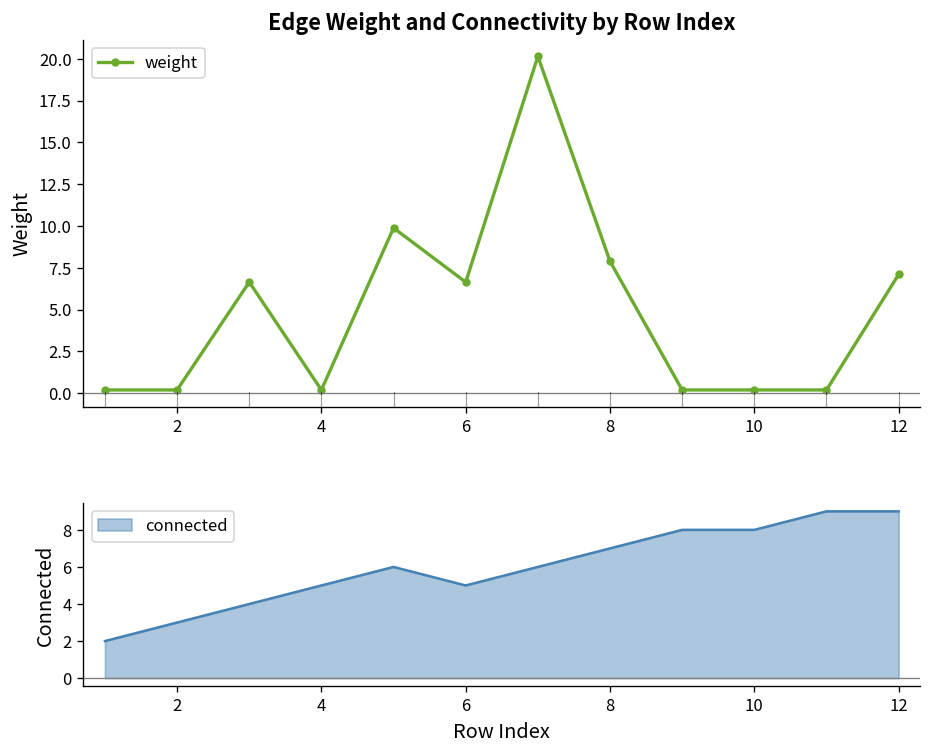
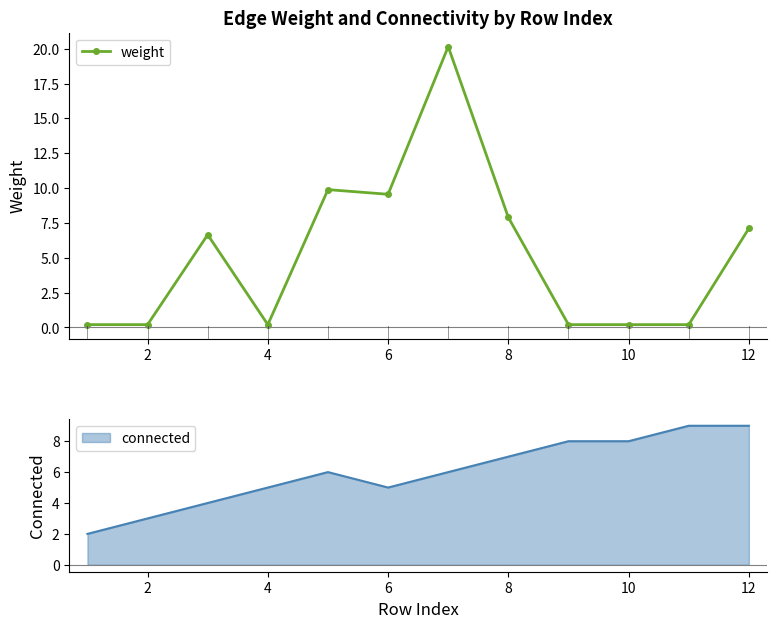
Edge Weight and Connectivity by Row Index, 6: 6.6 -> 9.6
